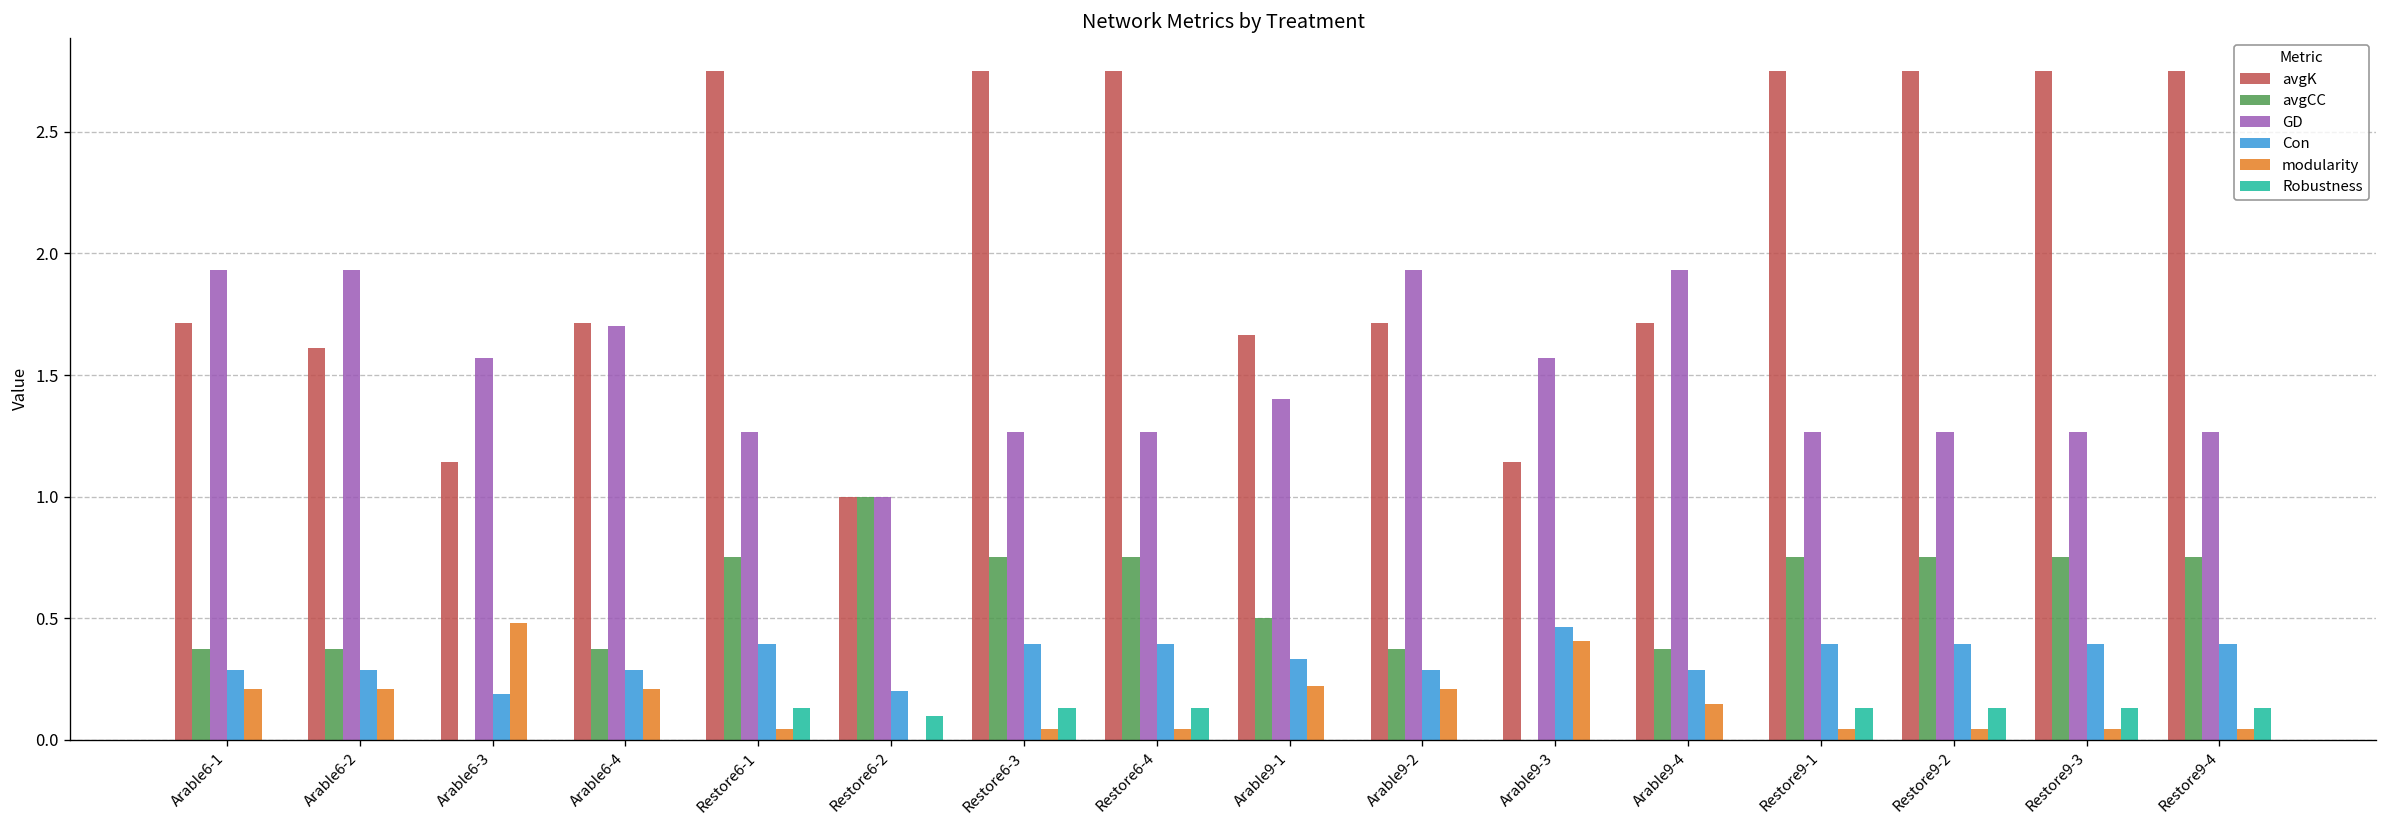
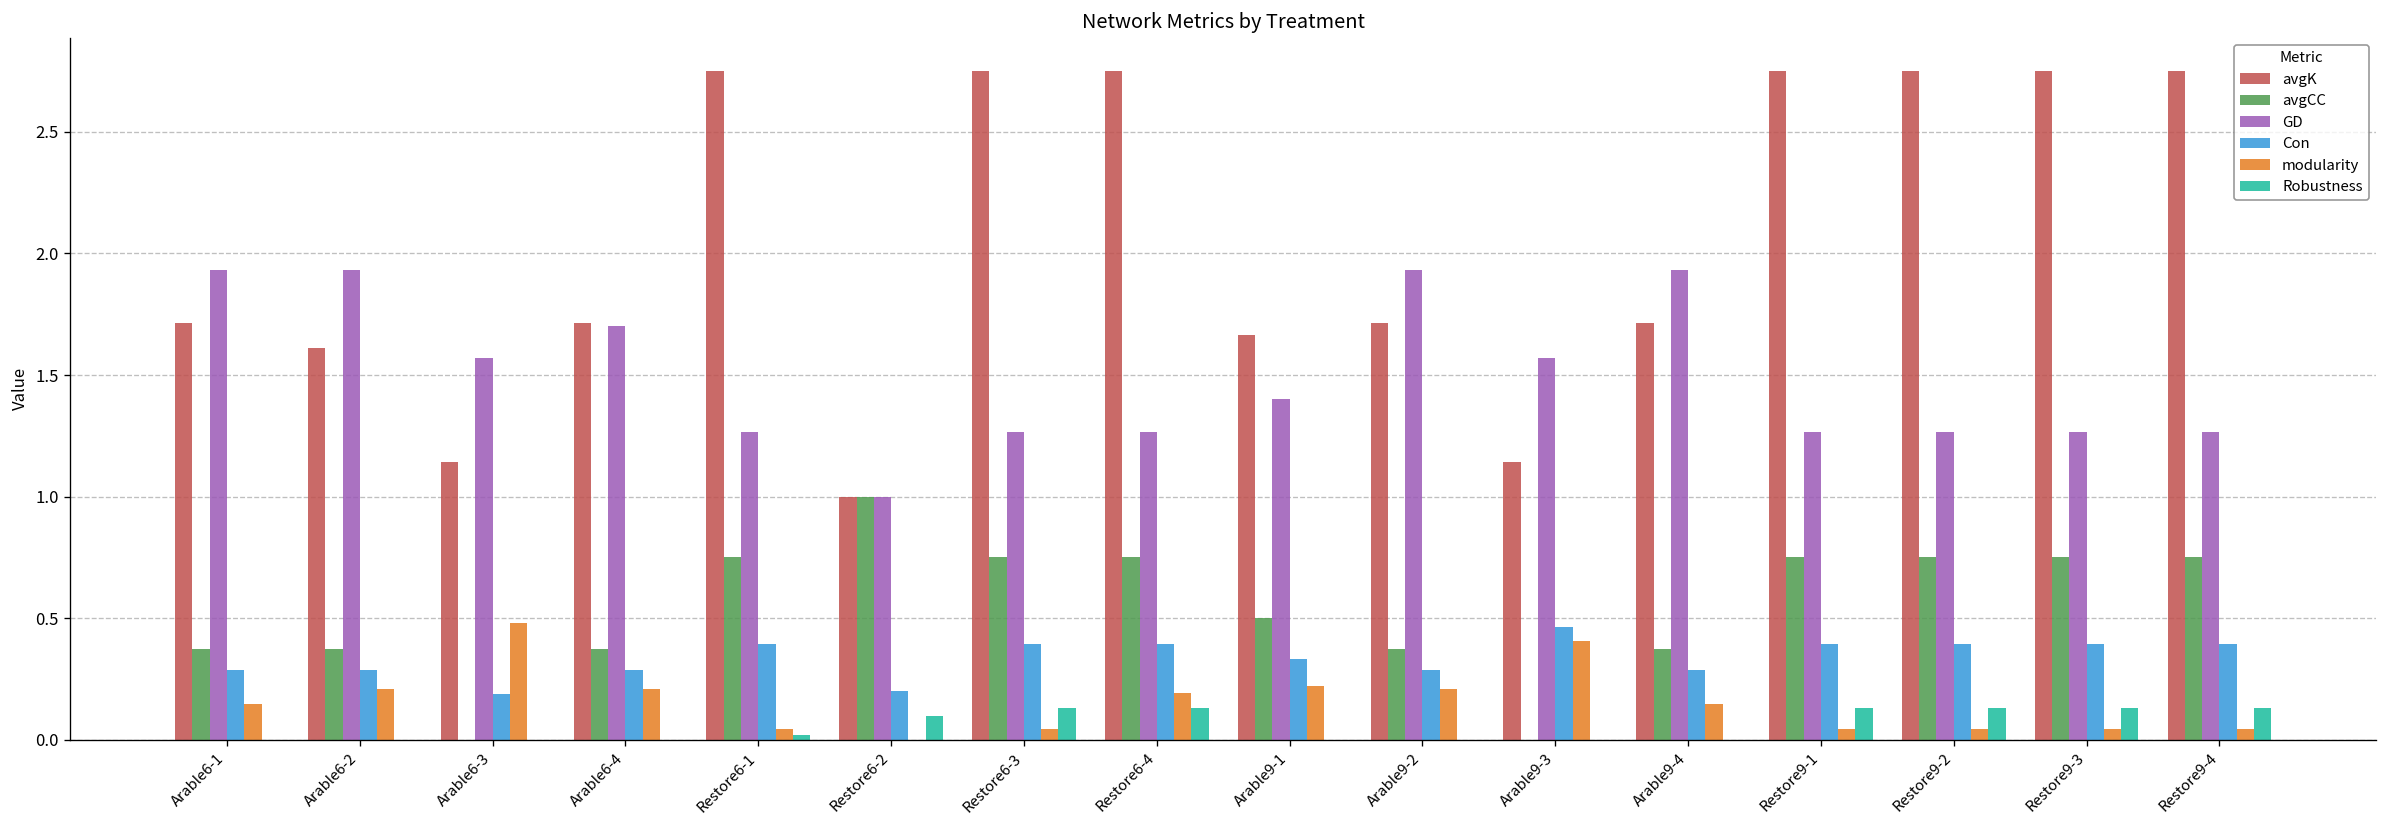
modularity, Arable6-1: 0.21 -> 0.15
Robustness, Restore6-1: 0.13 -> 0.02
modularity, Restore6-4: 0.05 -> 0.19
